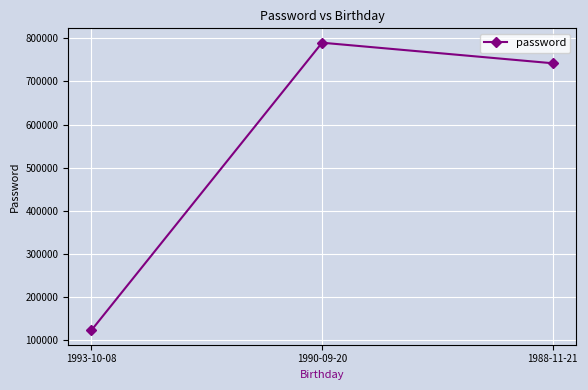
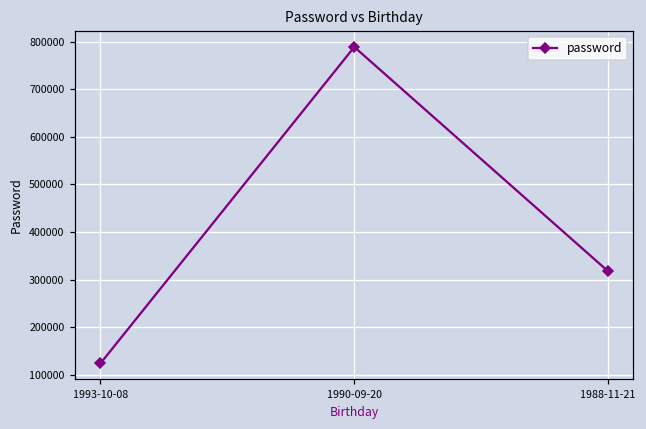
1988-11-21: 740000 -> 320000
